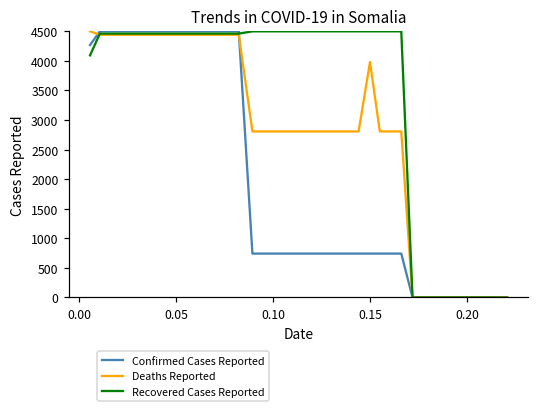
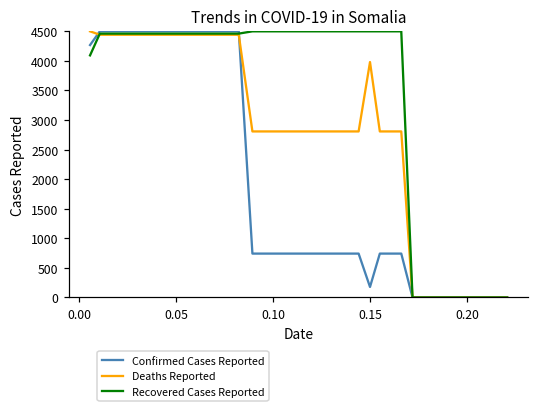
Confirmed Cases Reported, 0.15: 700 -> 200
